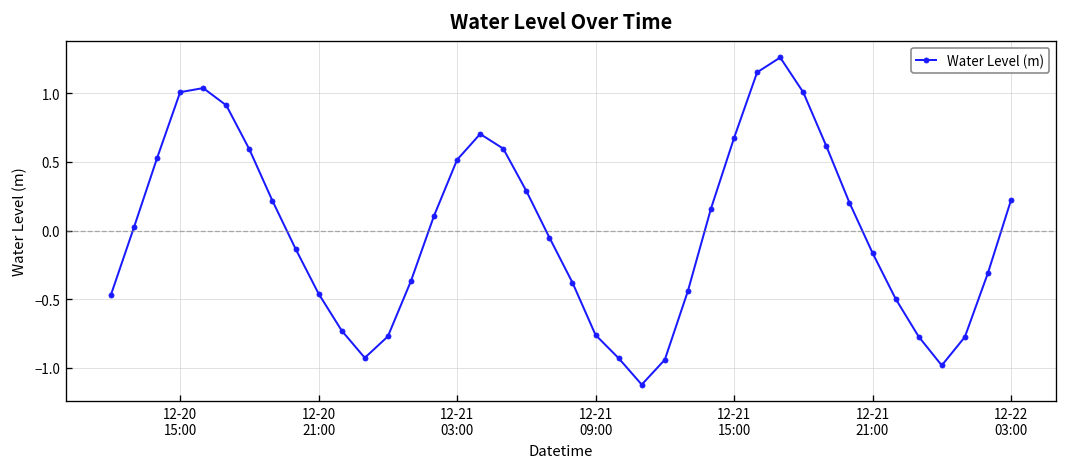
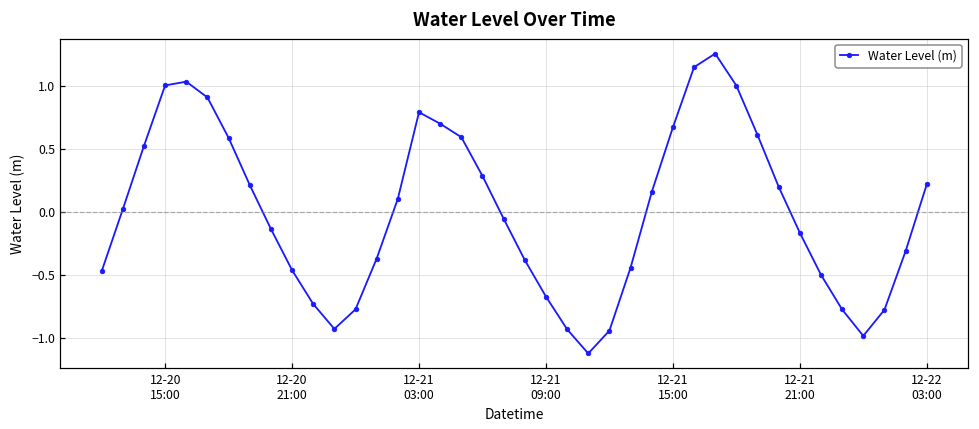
12-21 03:00: 0.52 -> 0.79
12-21 09:00: -0.76 -> -0.67
